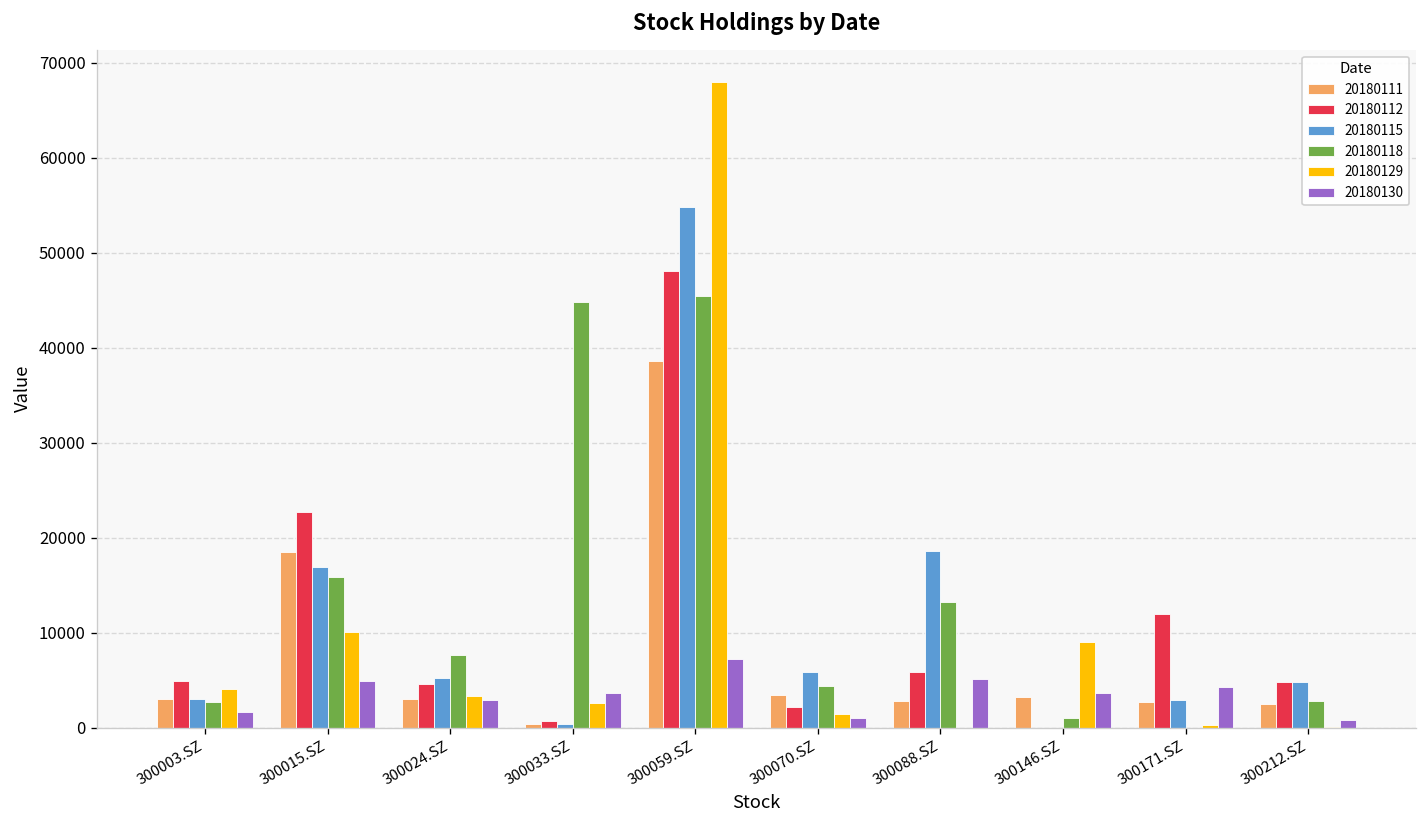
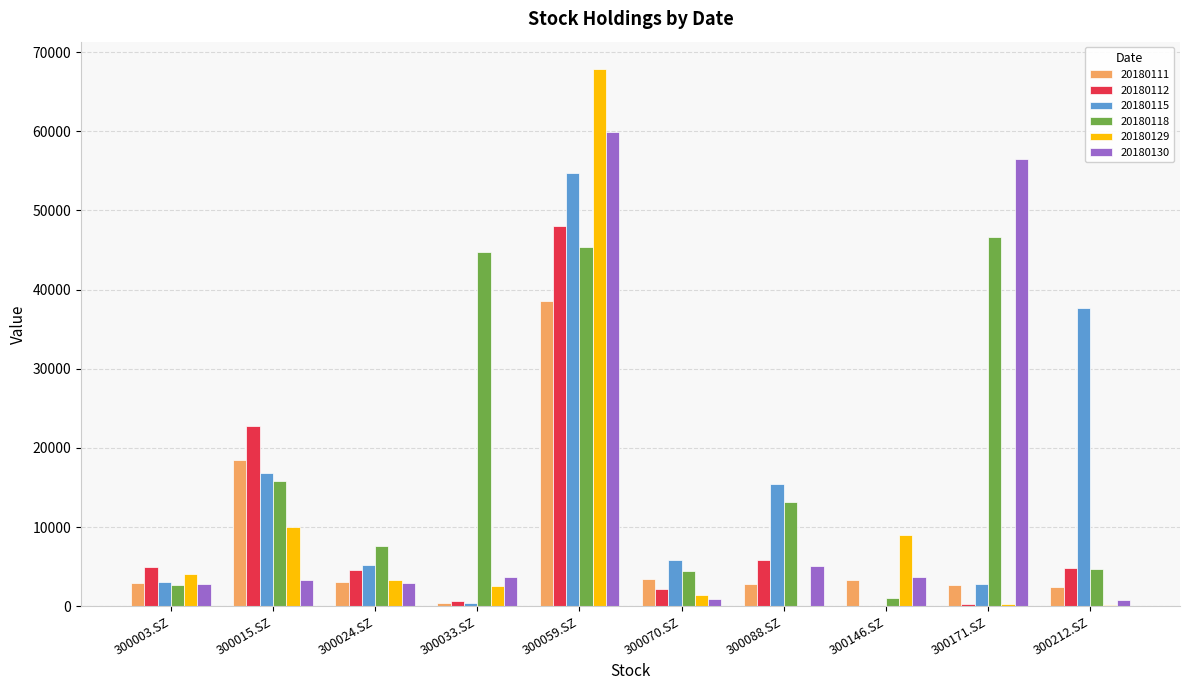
20180130, 300003.SZ: 2000 -> 3000
20180130, 300015.SZ: 5000 -> 3000
20180130, 300059.SZ: 7000 -> 60000
20180115, 300088.SZ: 19000 -> 15000
20180112, 300171.SZ: 12000 -> 0
20180118, 300171.SZ: 0 -> 47000
20180130, 300171.SZ: 4000 -> 57000
20180115, 300212.SZ: 5000 -> 38000
20180118, 300212.SZ: 3000 -> 5000
